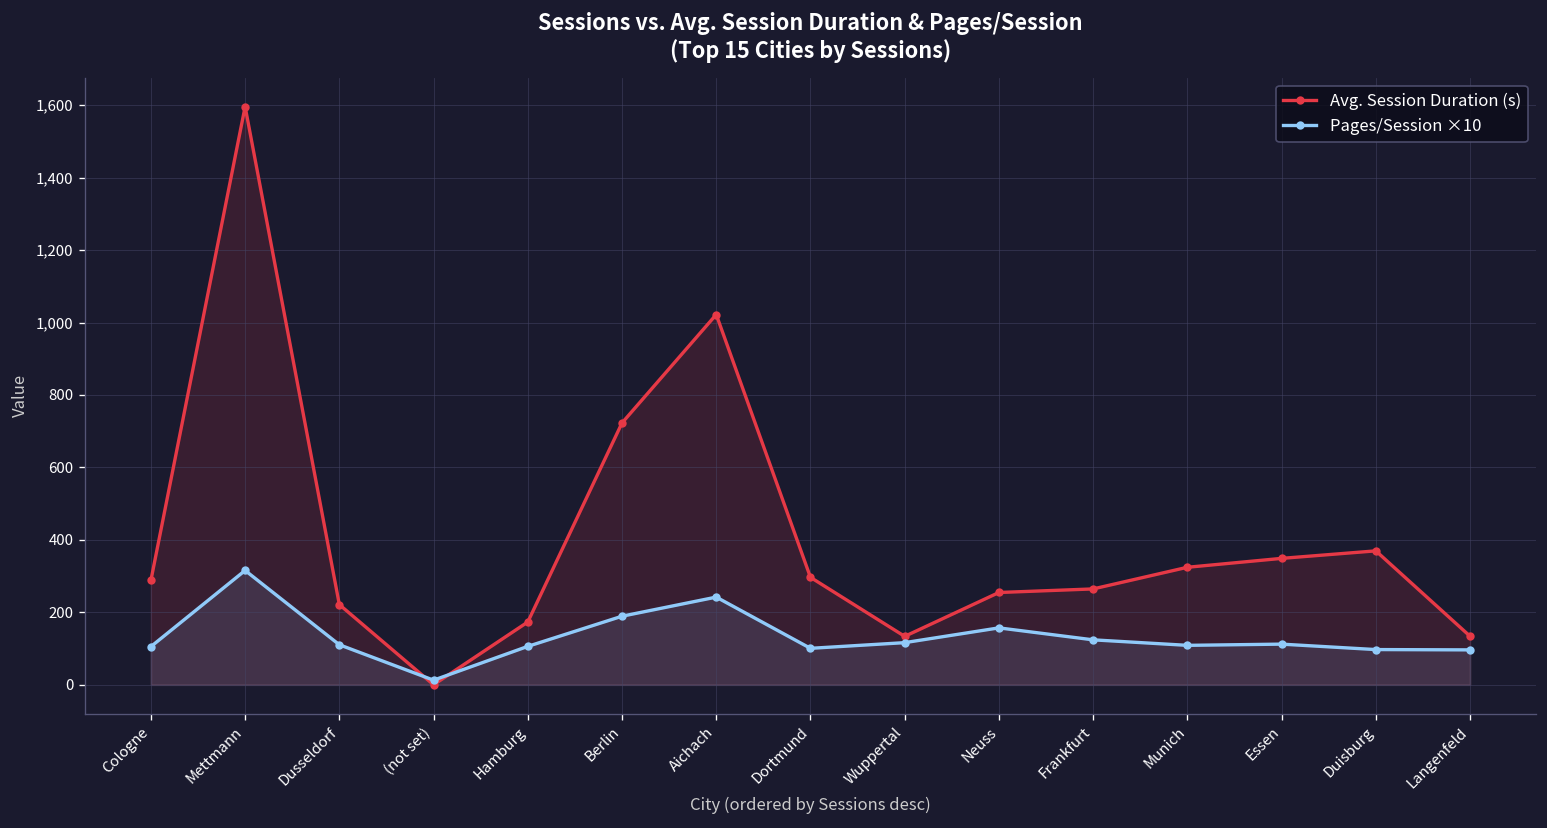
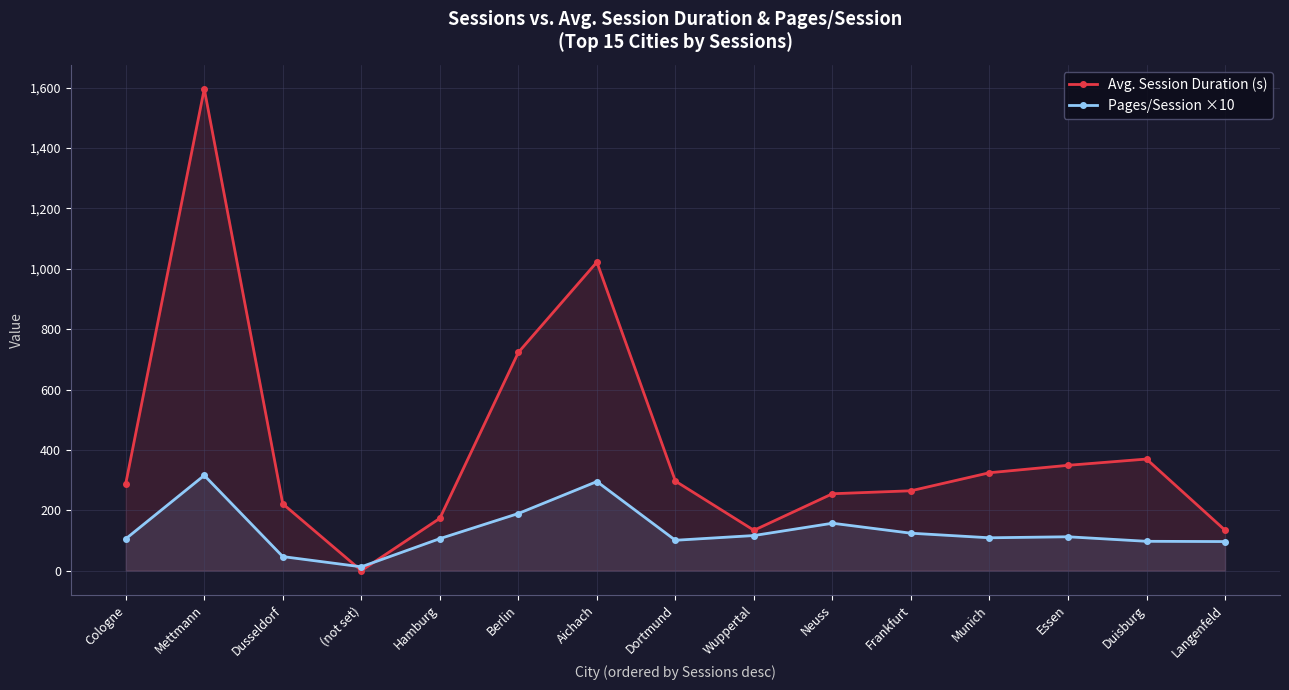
Pages/Session ×10, Dusseldorf: 110 -> 50
Pages/Session ×10, Aichach: 240 -> 300
